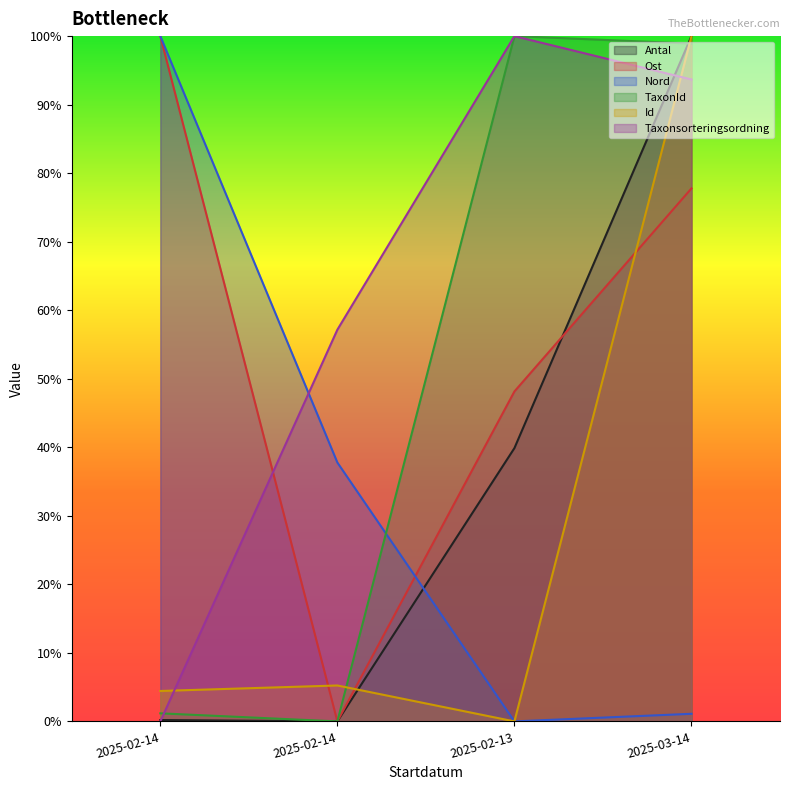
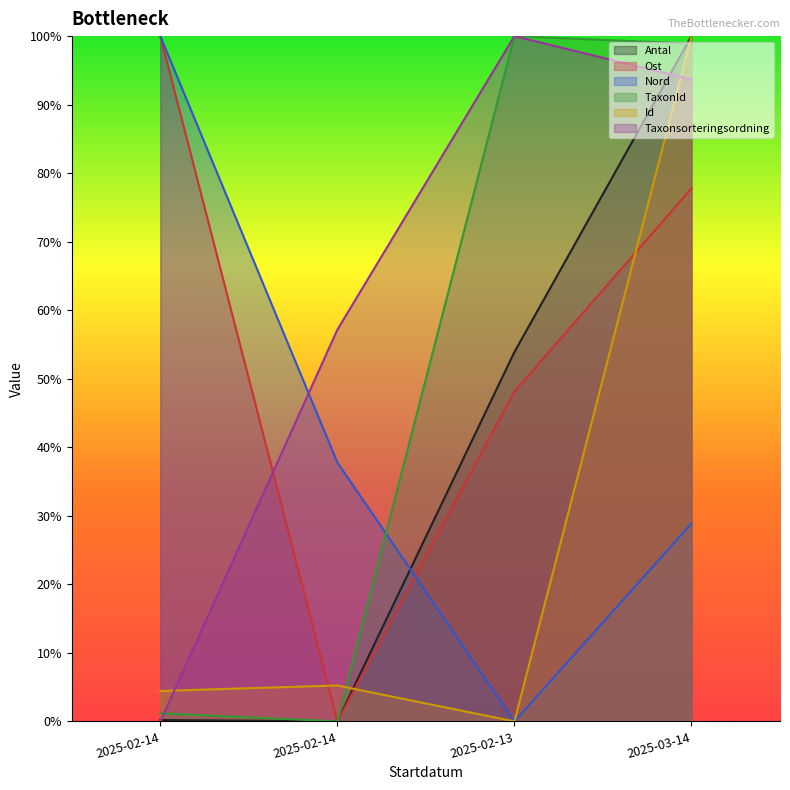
Antal, 2025-02-13: 40% -> 54%
Nord, 2025-03-14: 1% -> 29%
